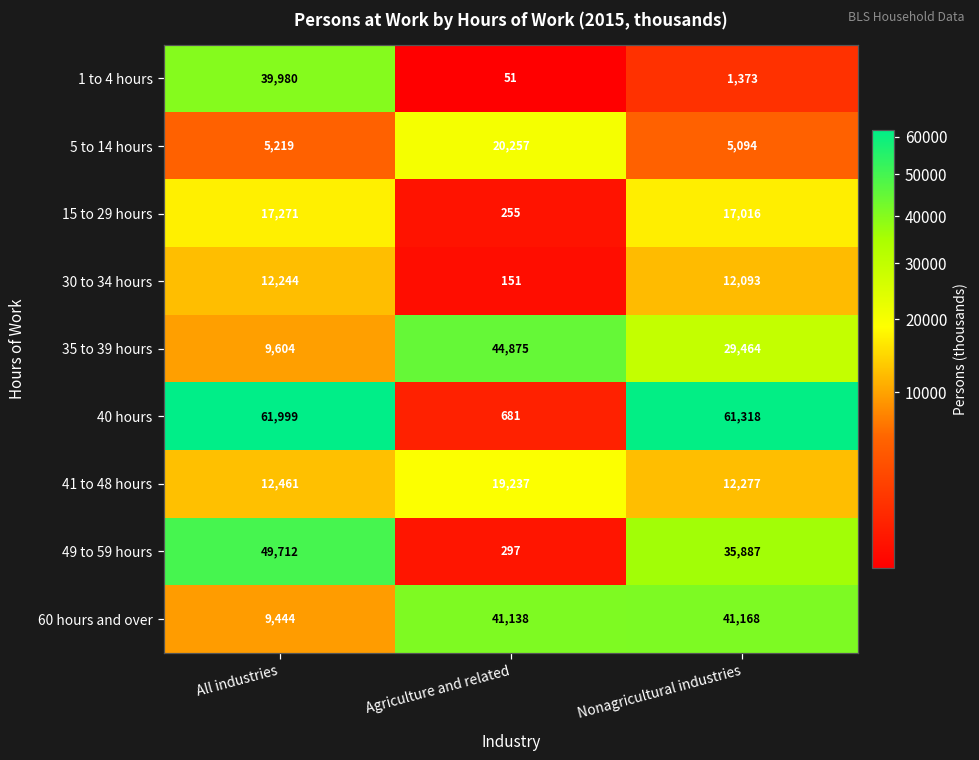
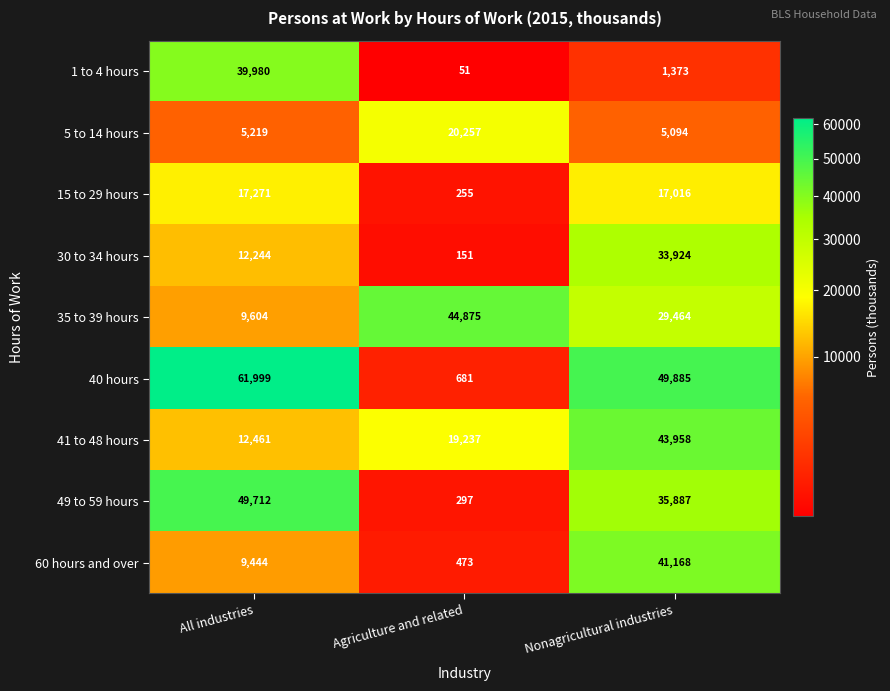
30 to 34 hours, Nonagricultural industries: 12,093 -> 33,924
40 hours, Nonagricultural industries: 61,318 -> 49,885
41 to 48 hours, Nonagricultural industries: 12,277 -> 43,958
60 hours and over, Agriculture and related: 41,138 -> 473
